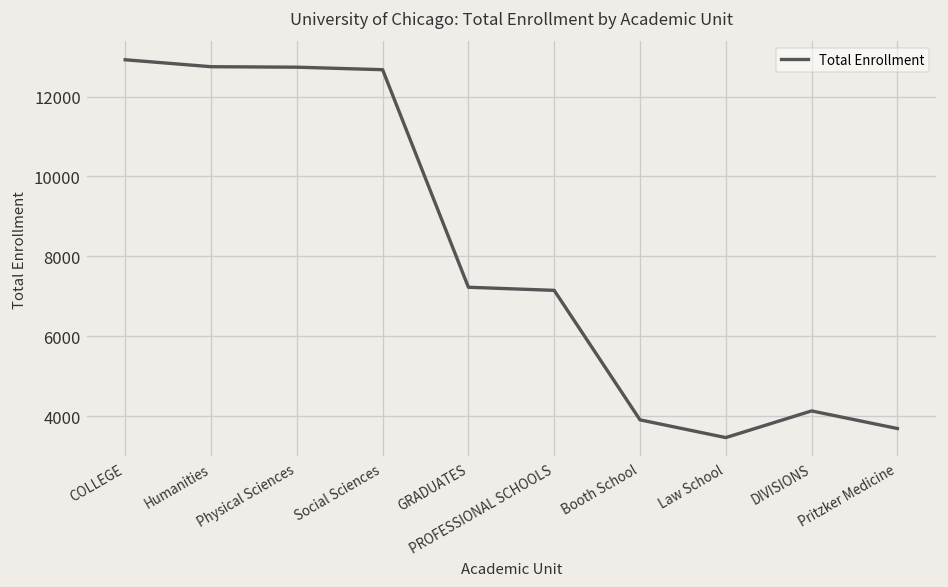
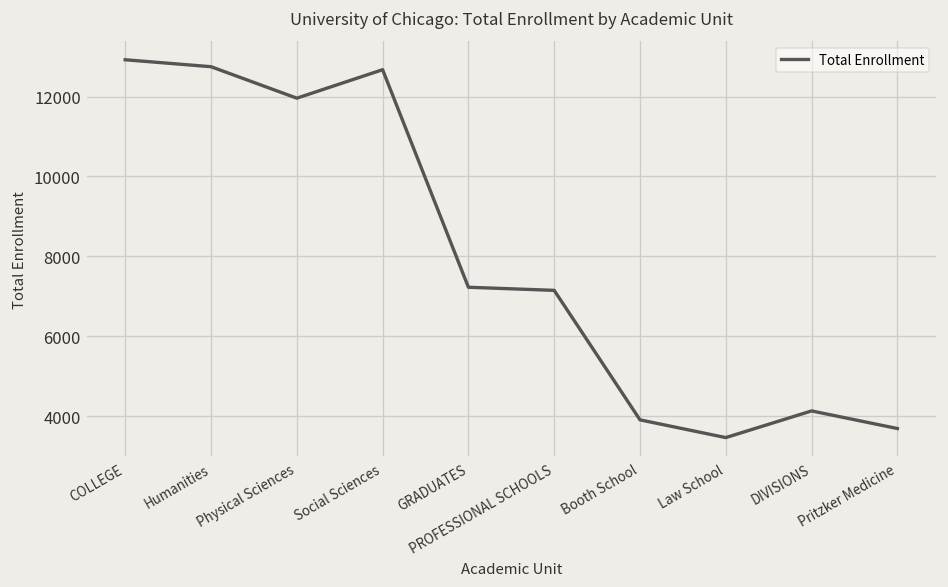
Physical Sciences: 12700 -> 12000
